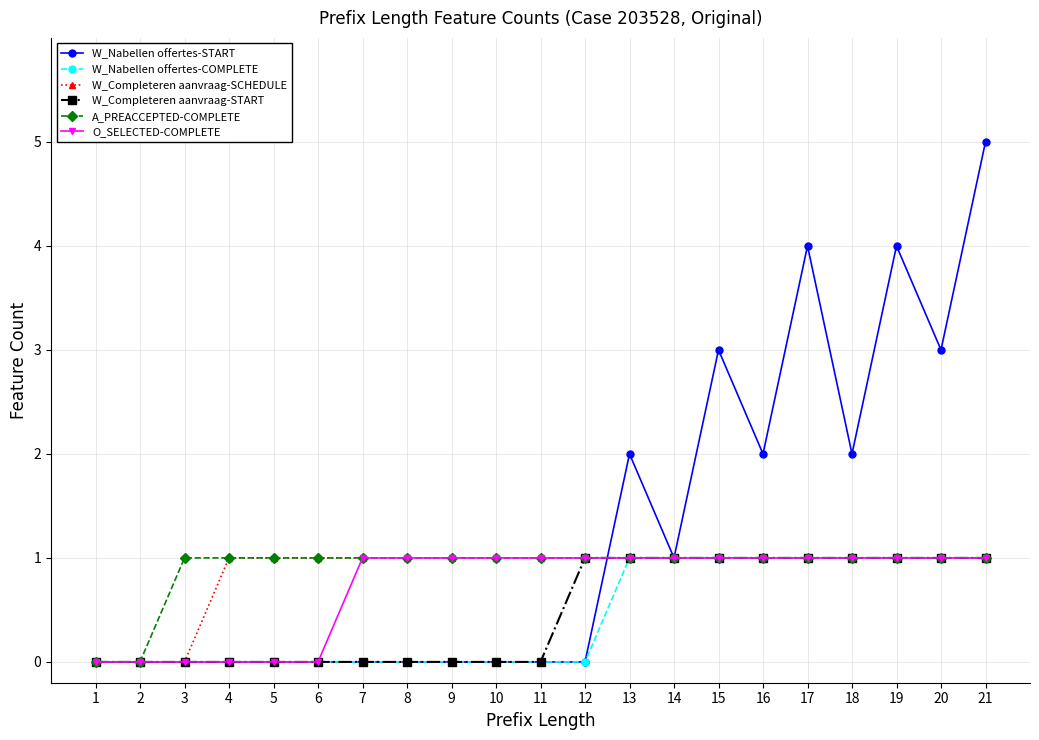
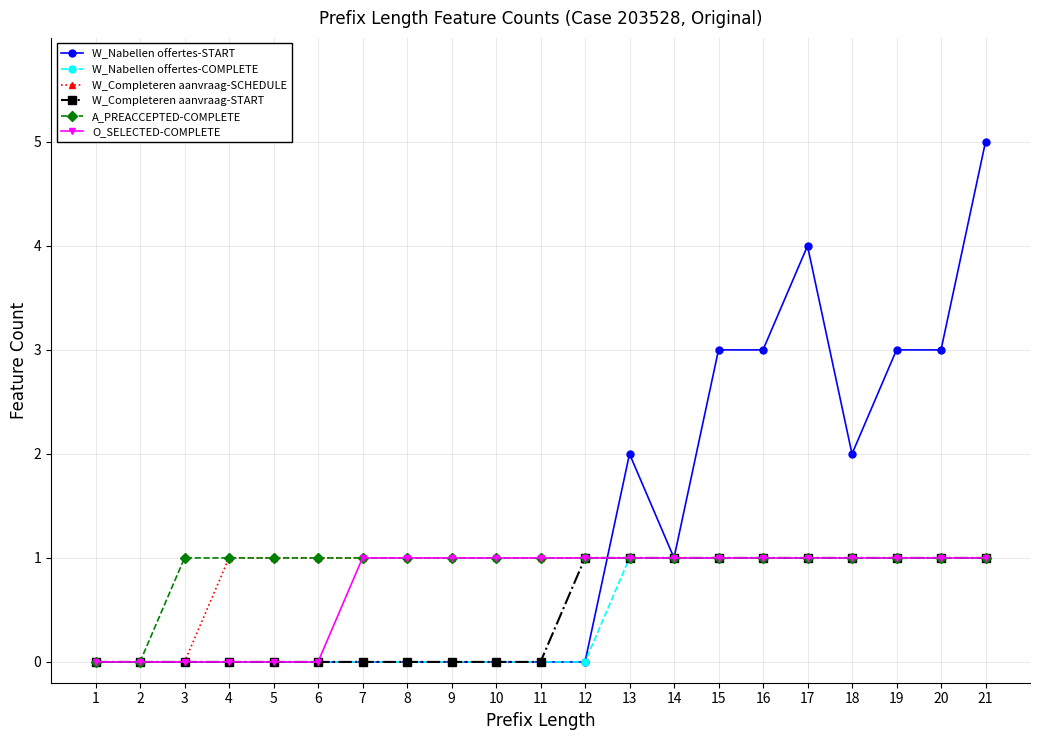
W_Nabellen offertes-START, 16: 2 -> 3
W_Nabellen offertes-START, 19: 4 -> 3
